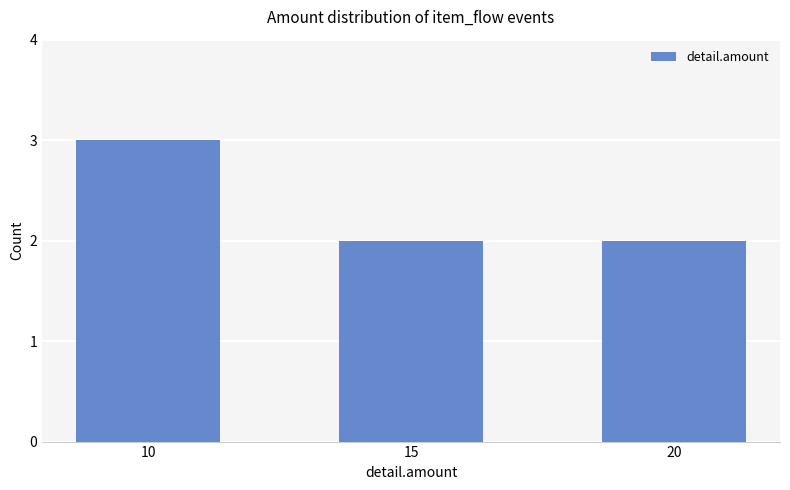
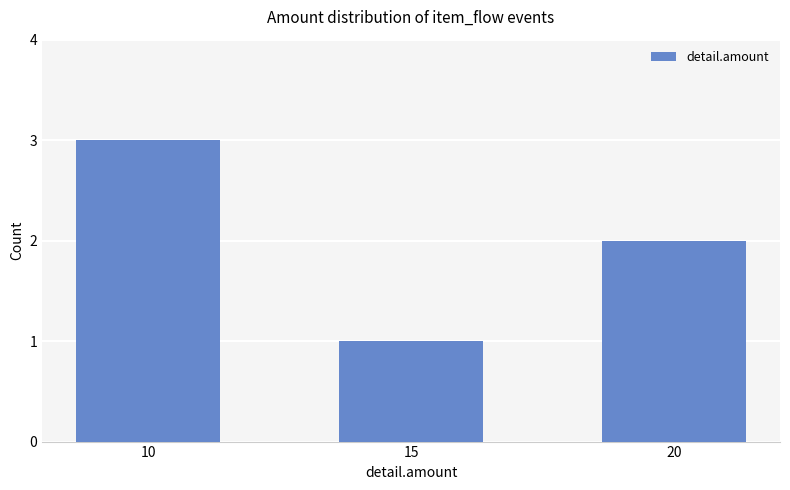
15: 2 -> 1
